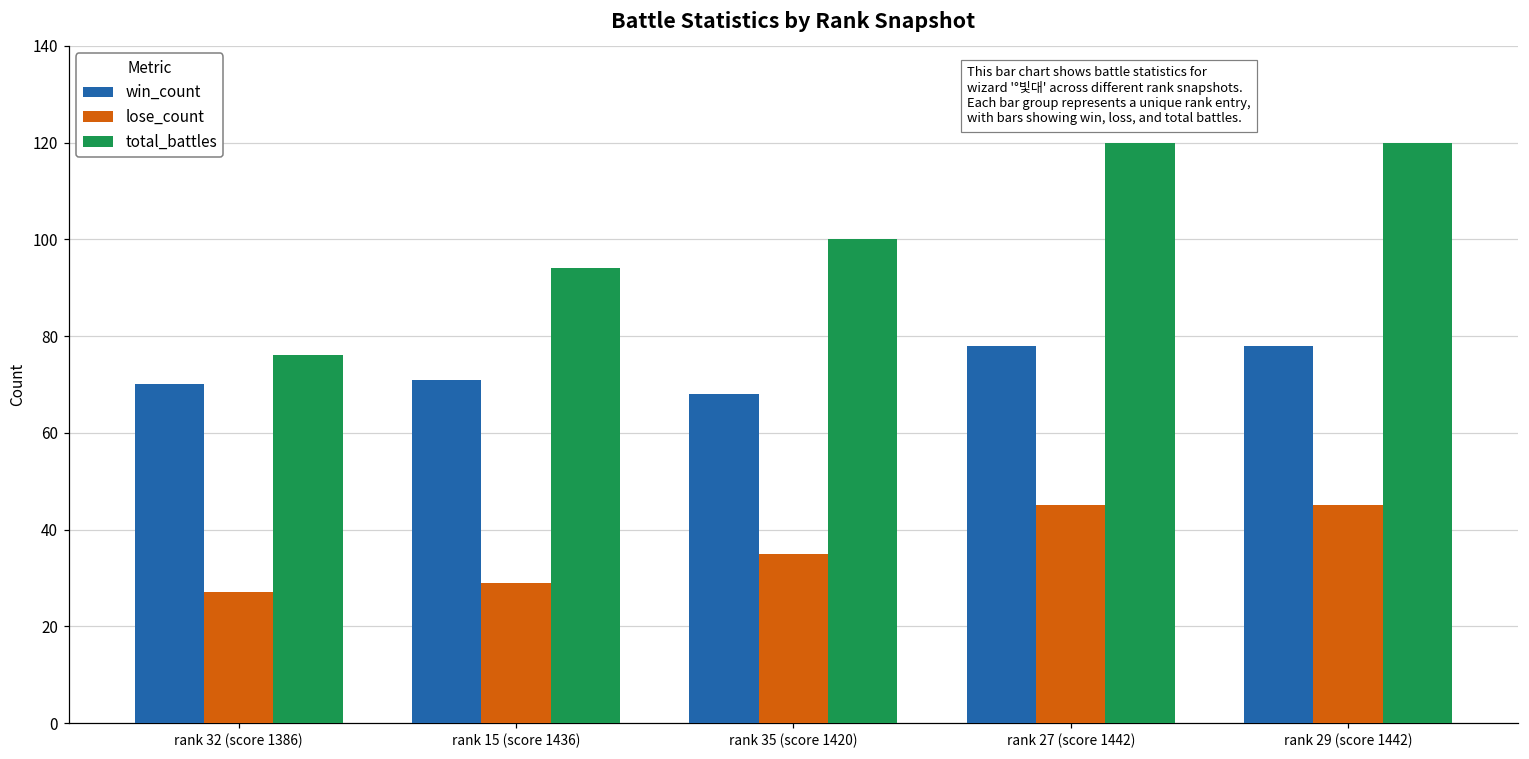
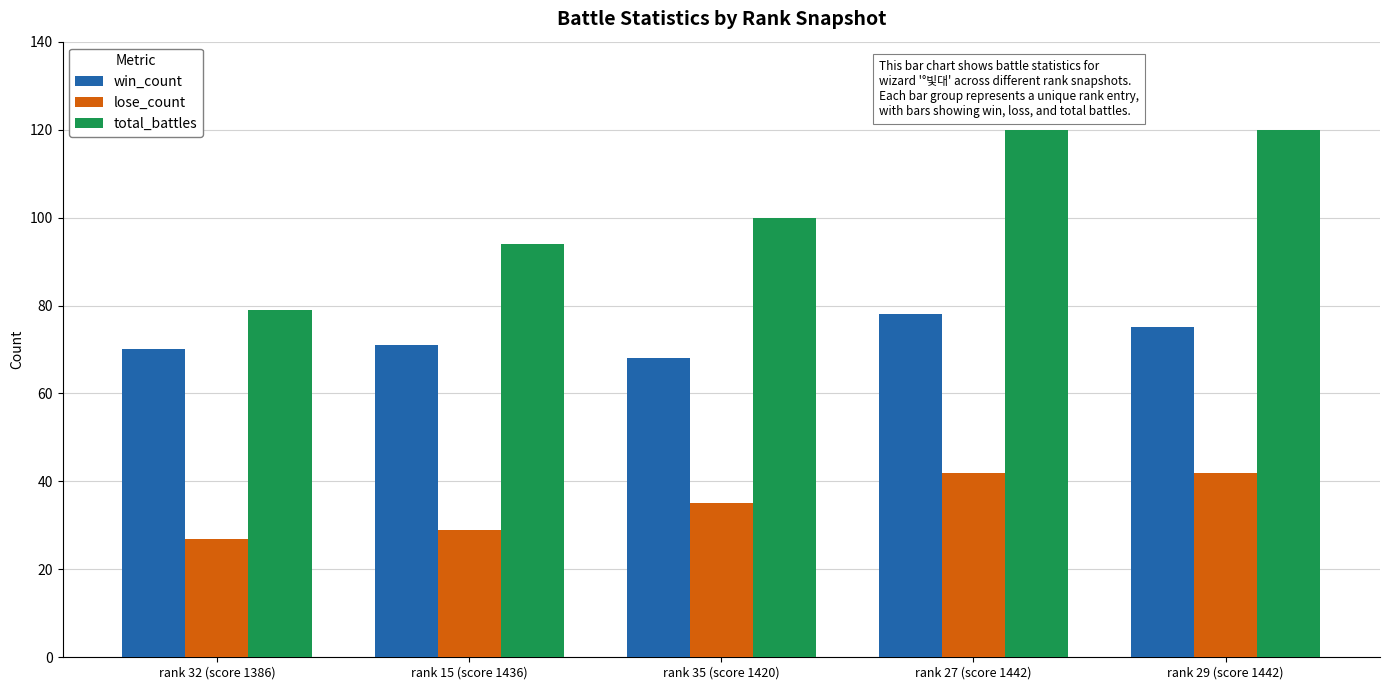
total_battles, rank 32 (score 1386): 76 -> 79
lose_count, rank 27 (score 1442): 45 -> 42
win_count, rank 29 (score 1442): 78 -> 75
lose_count, rank 29 (score 1442): 45 -> 42
